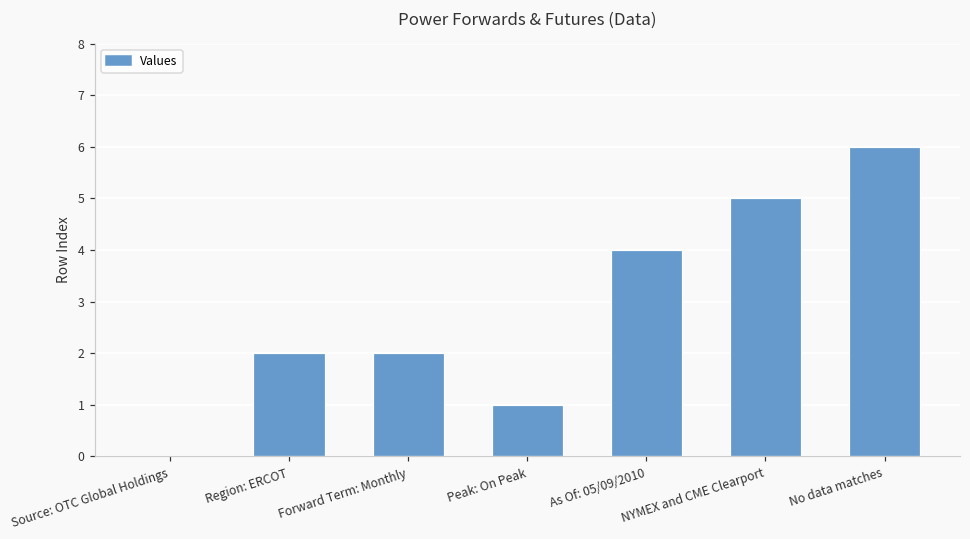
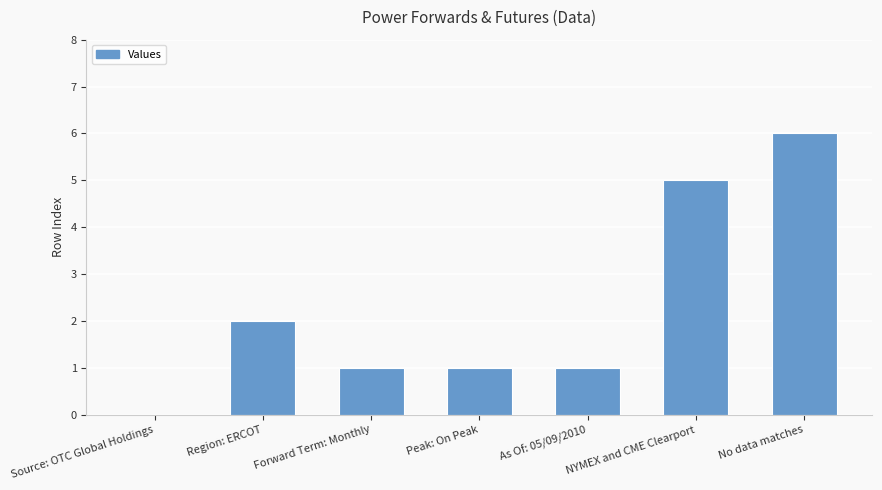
Forward Term: Monthly: 2 -> 1
As Of: 05/09/2010: 4 -> 1
